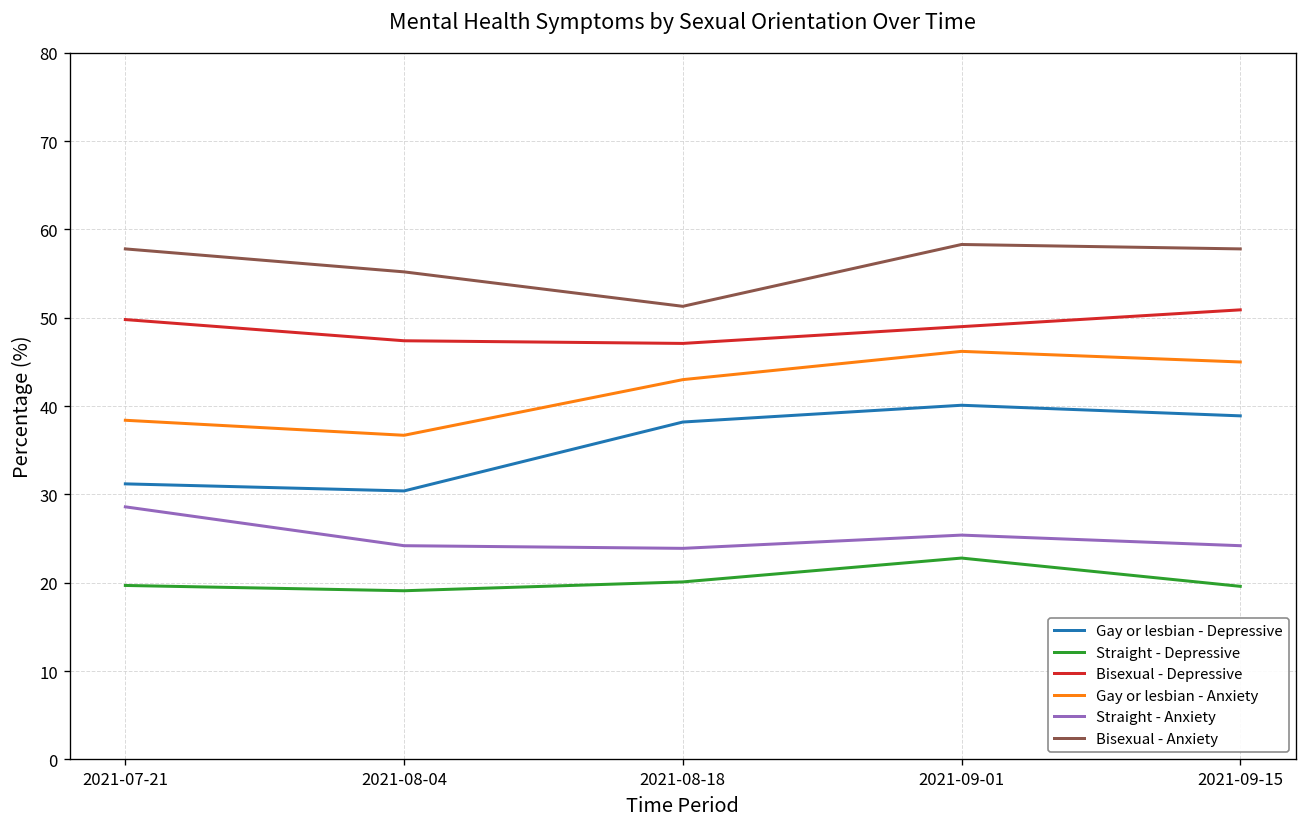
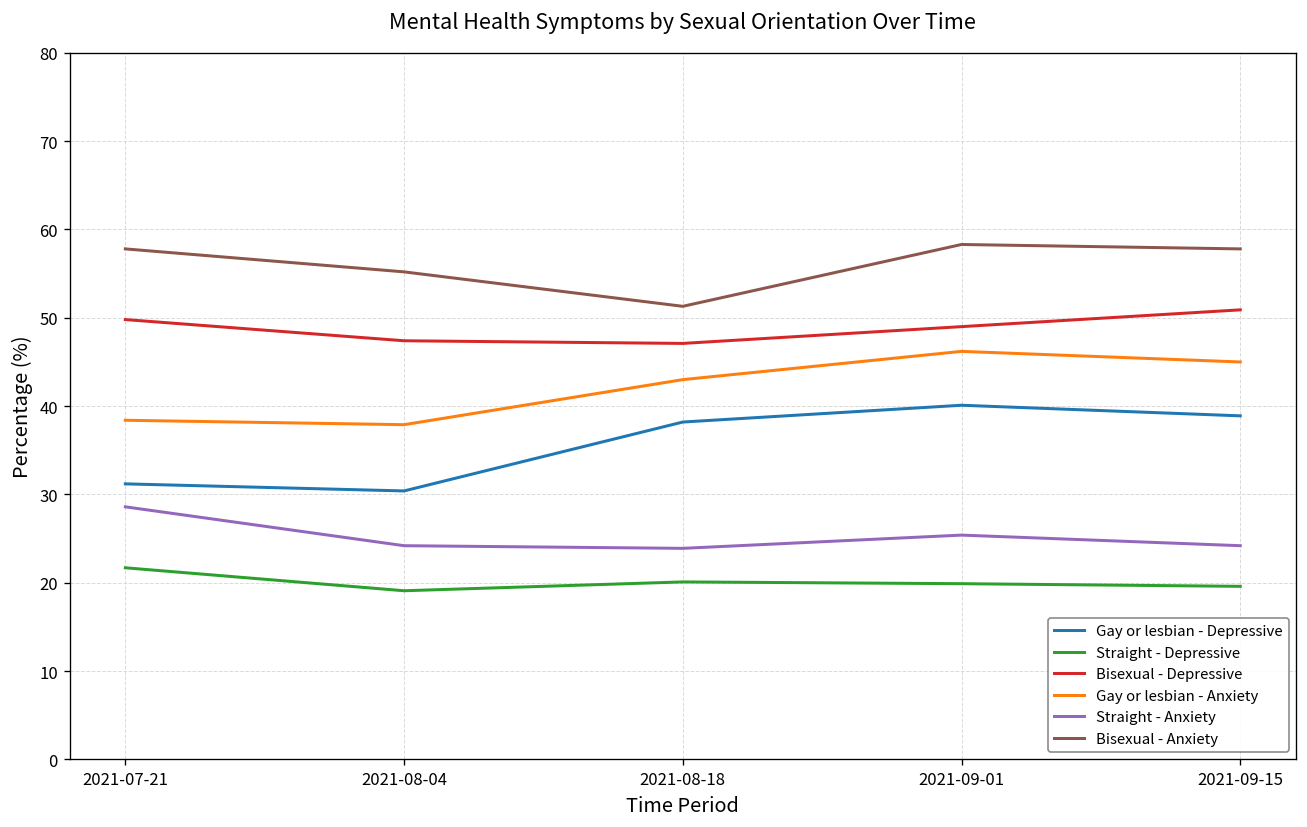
Straight - Depressive, 2021-07-21: 20 -> 22
Gay or lesbian - Anxiety, 2021-08-04: 37 -> 38
Straight - Depressive, 2021-09-01: 23 -> 20
